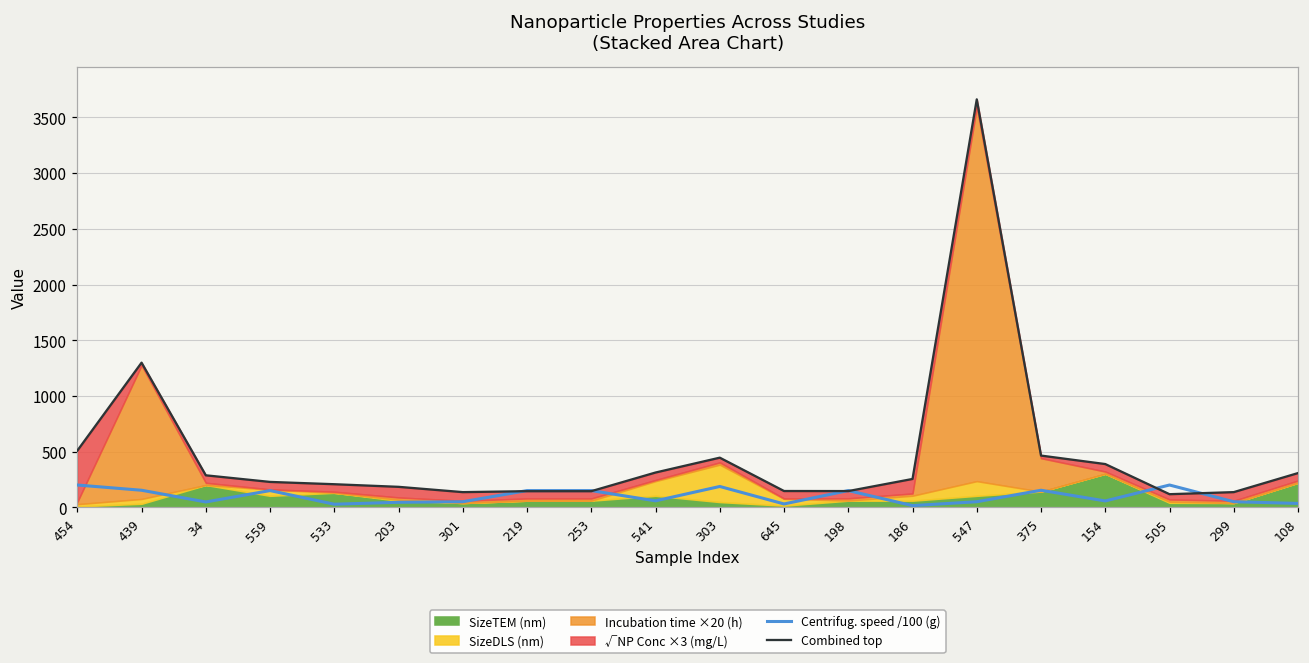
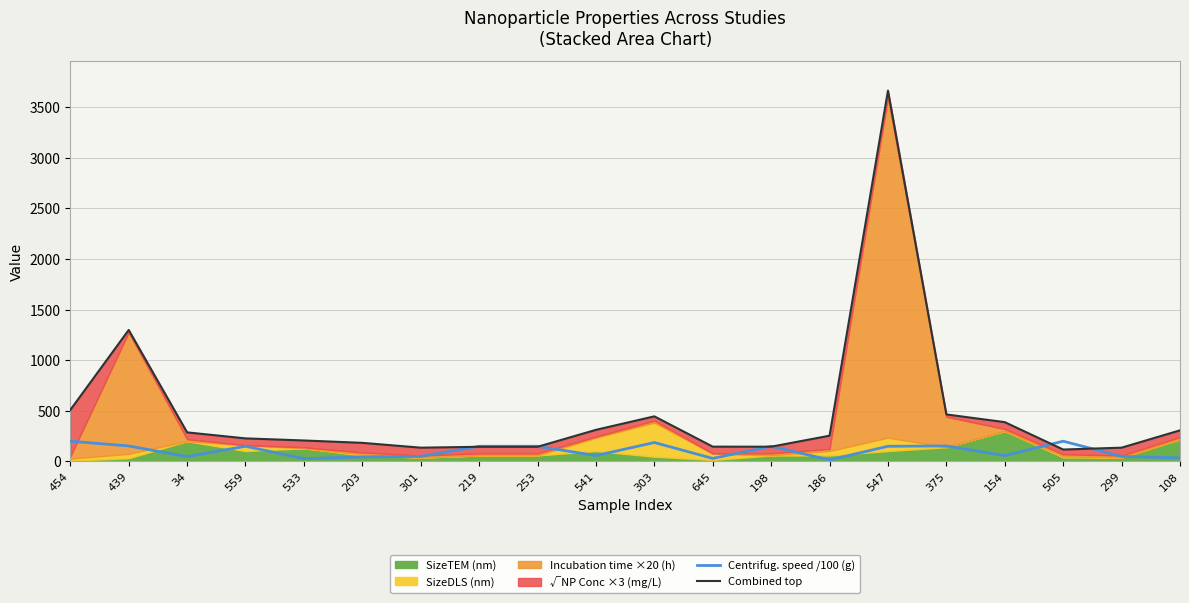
Centrifug. speed /100 (g), 547: 50 -> 150
